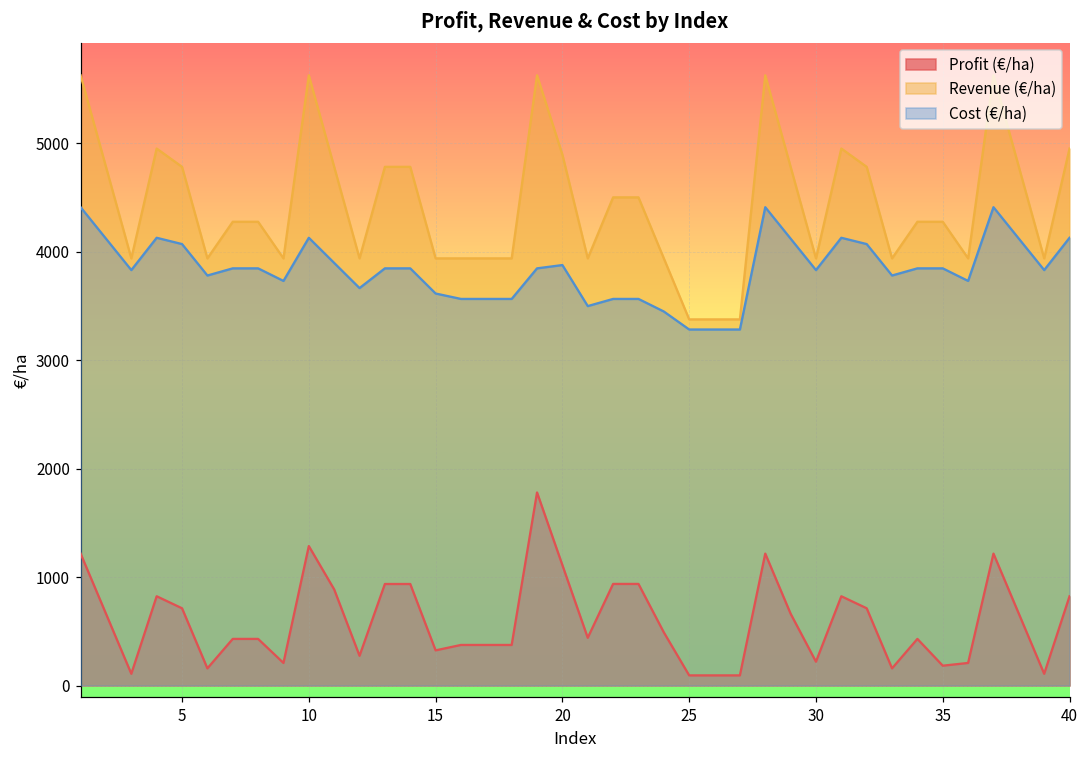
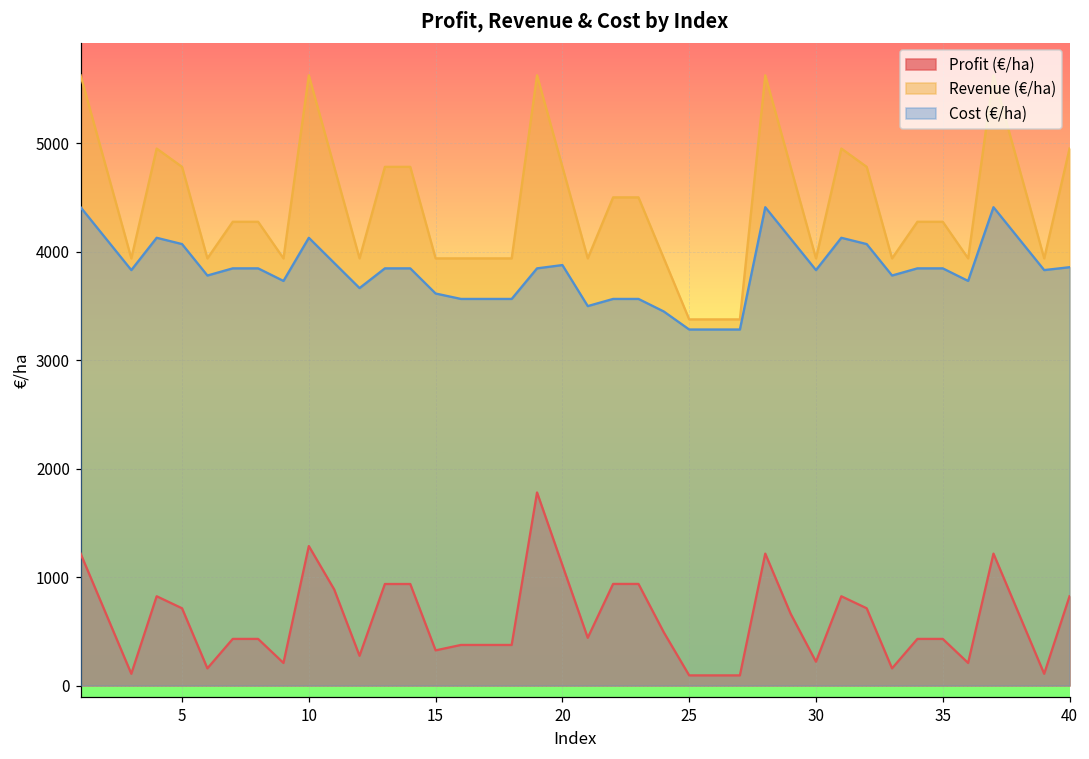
Revenue (€/ha), 20: 4900 -> 4800
Profit (€/ha), 35: 200 -> 400
Cost (€/ha), 40: 4100 -> 3900
